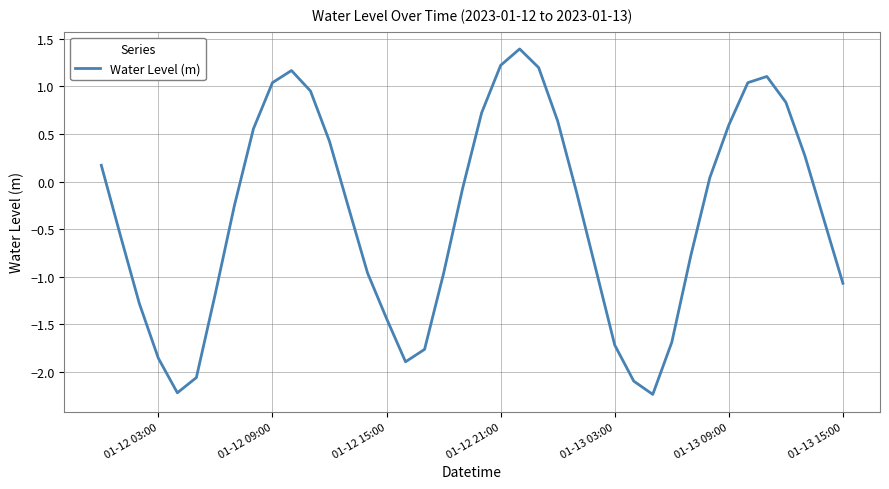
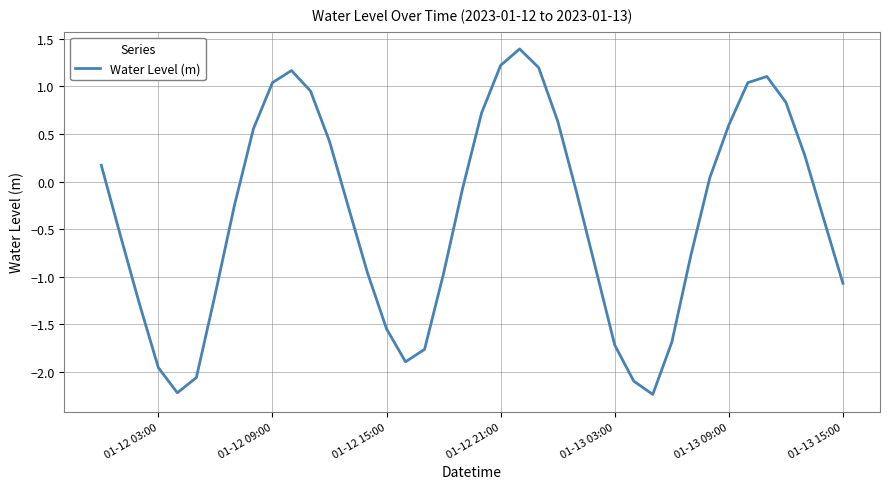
01-12 03:00: -1.9 -> -2.0
01-12 15:00: -1.4 -> -1.5
